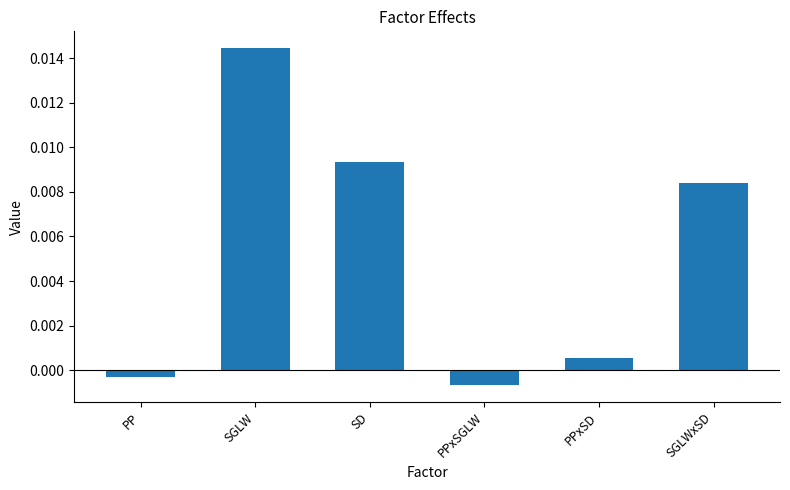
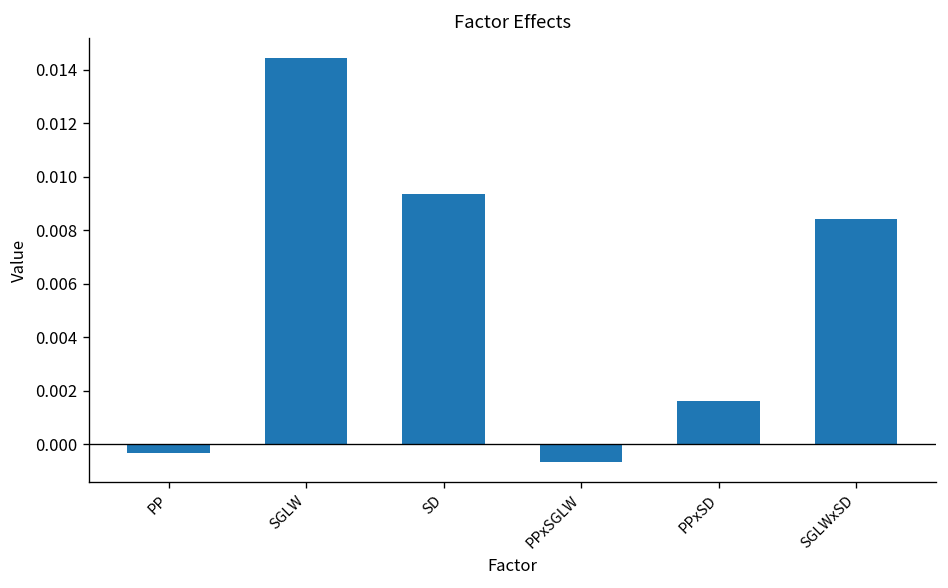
PPxSD: 0.0005 -> 0.0016
